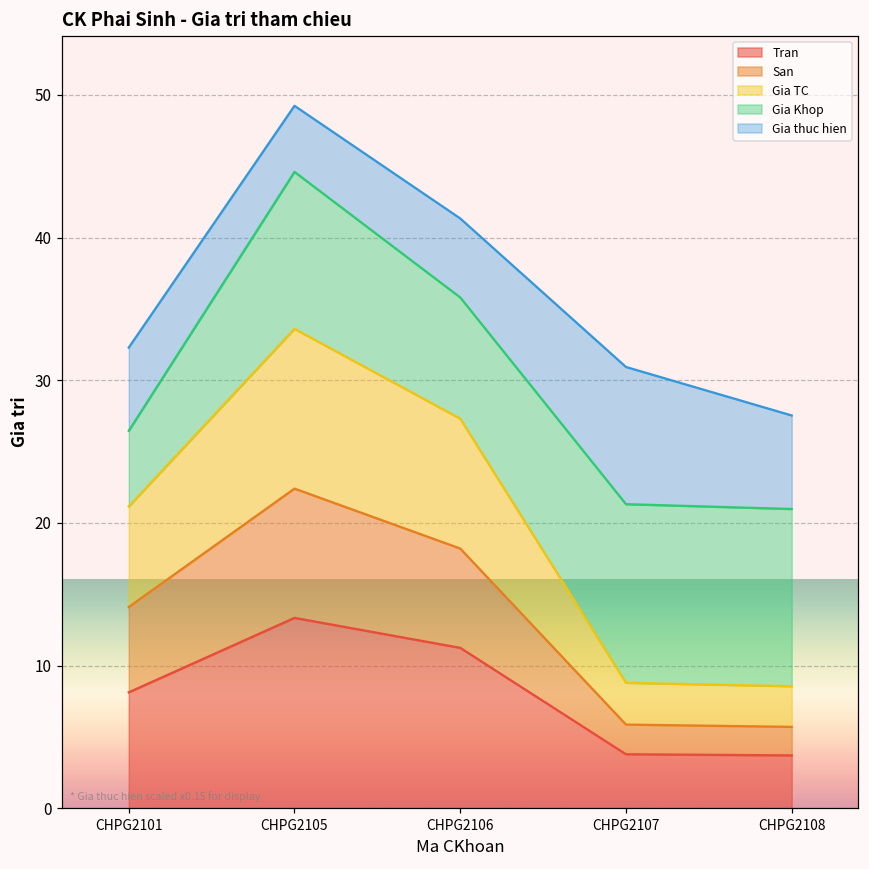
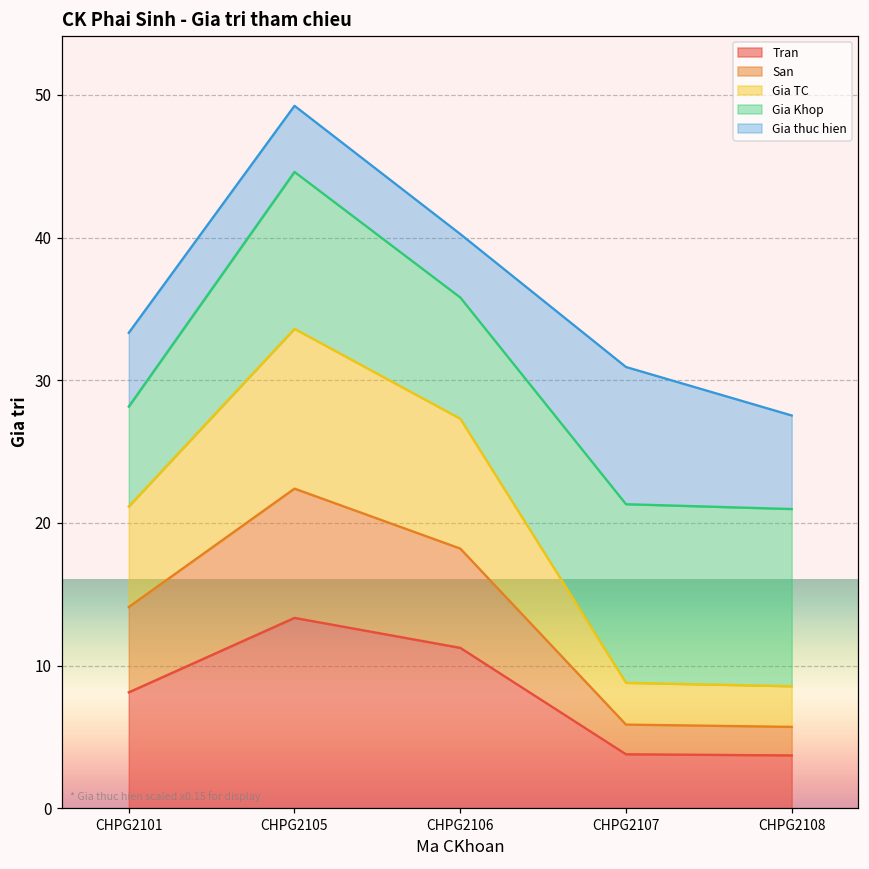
Gia Khop, CHPG2101: 5.3 -> 7.0
Gia thuc hien, CHPG2101: 5.8 -> 5.2
Gia thuc hien, CHPG2106: 5.5 -> 4.4
